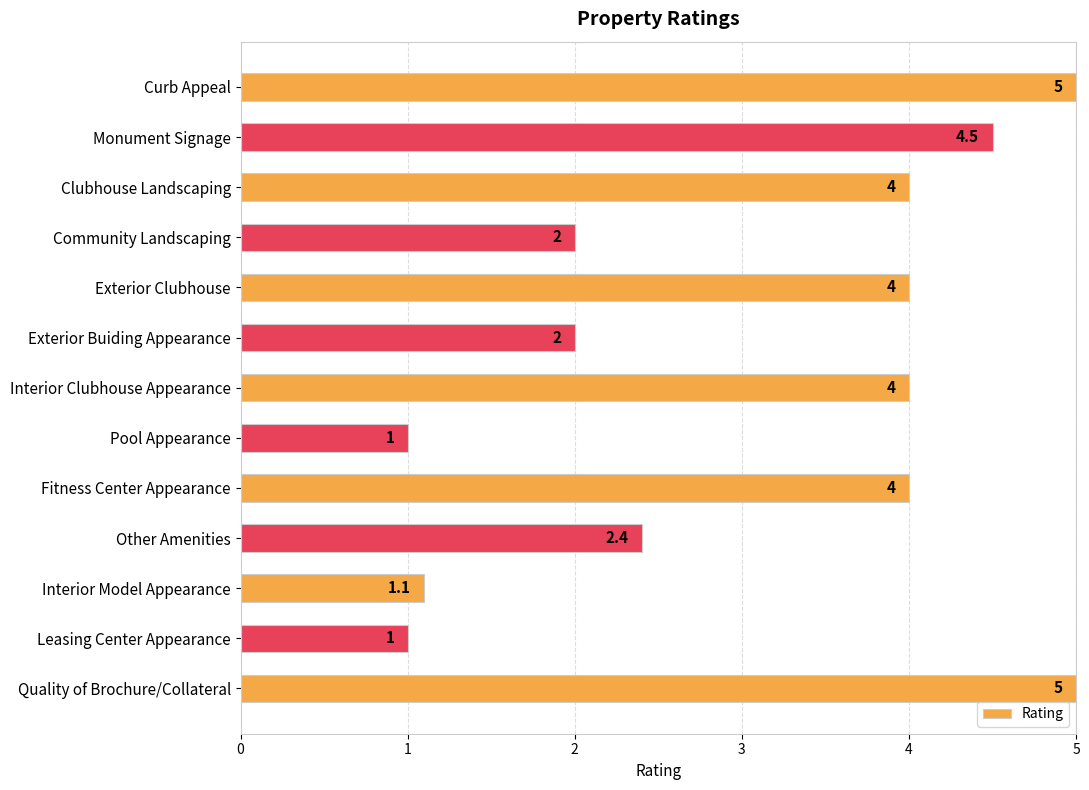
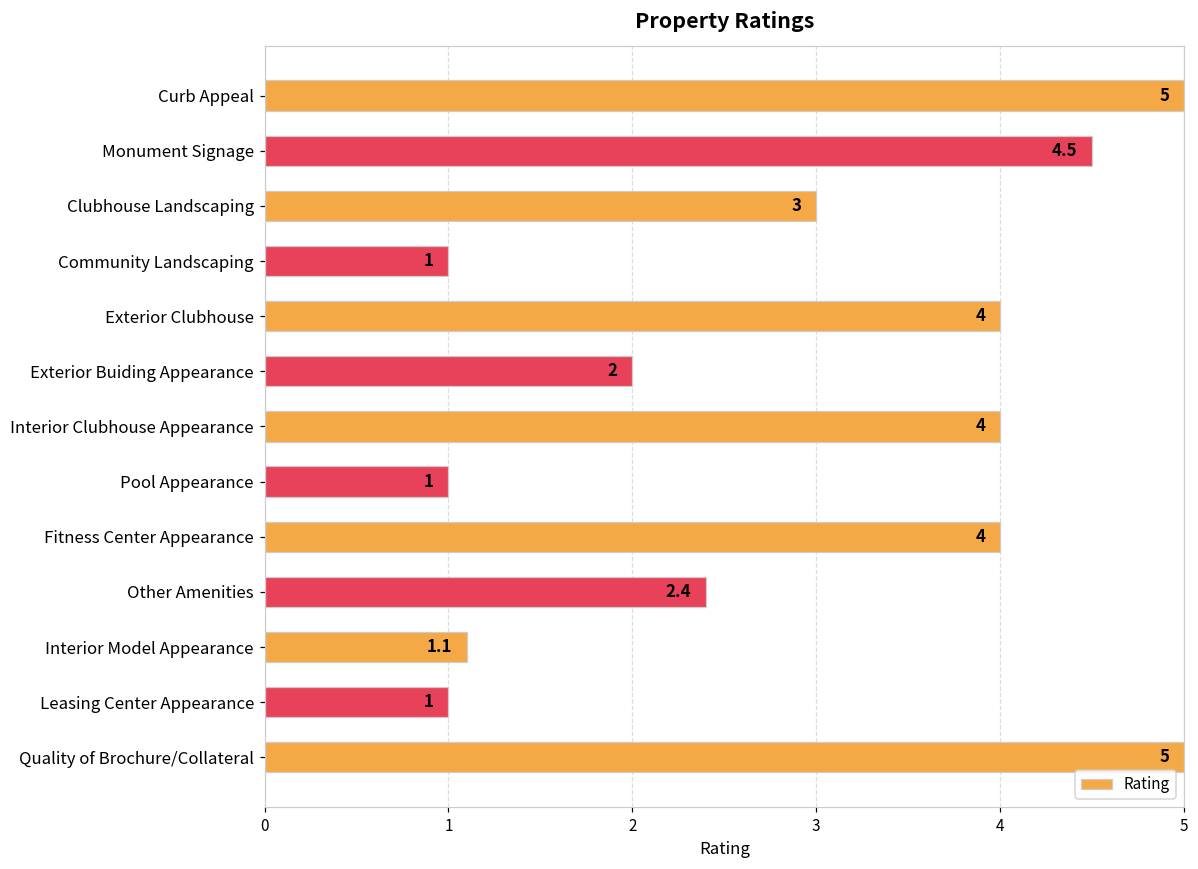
Clubhouse Landscaping: 4 -> 3
Community Landscaping: 2 -> 1
